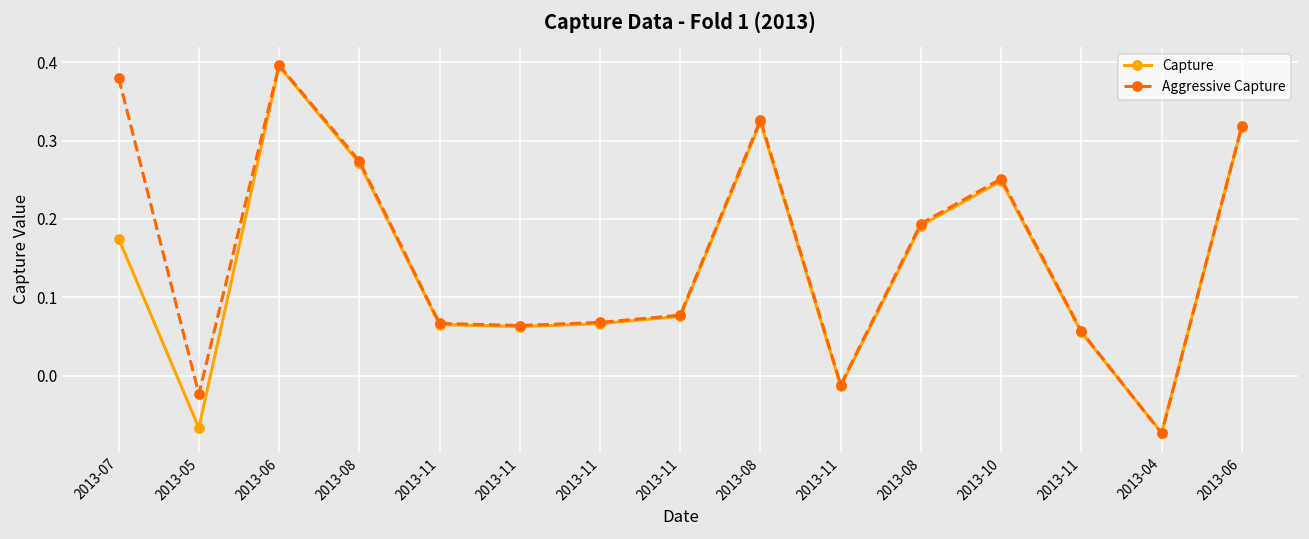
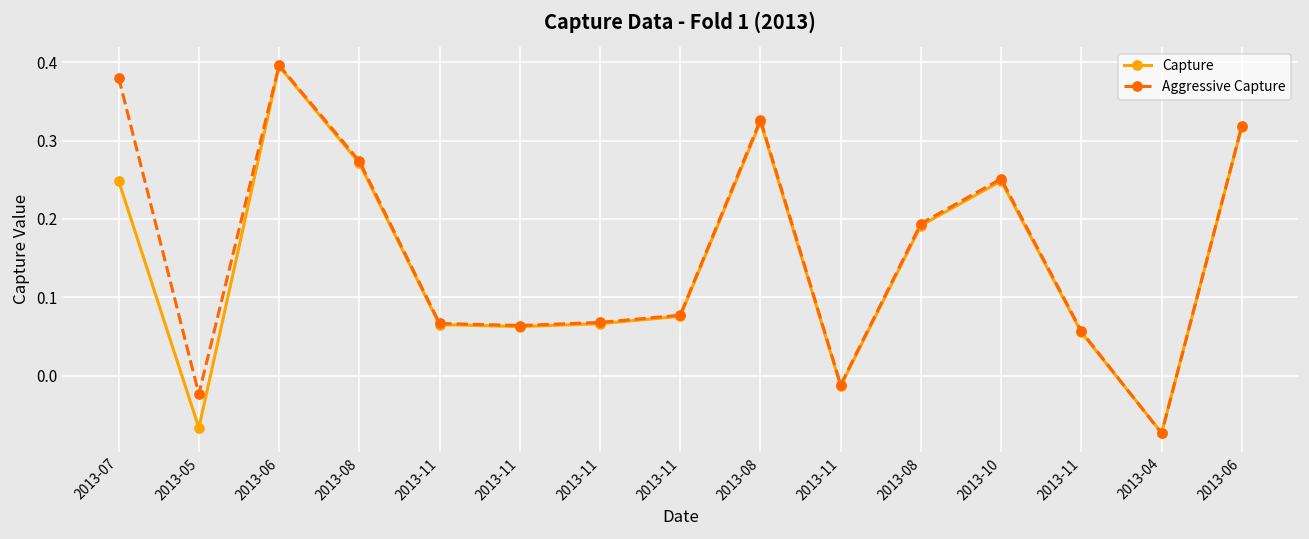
Capture, 2013-07: 0.18 -> 0.25
